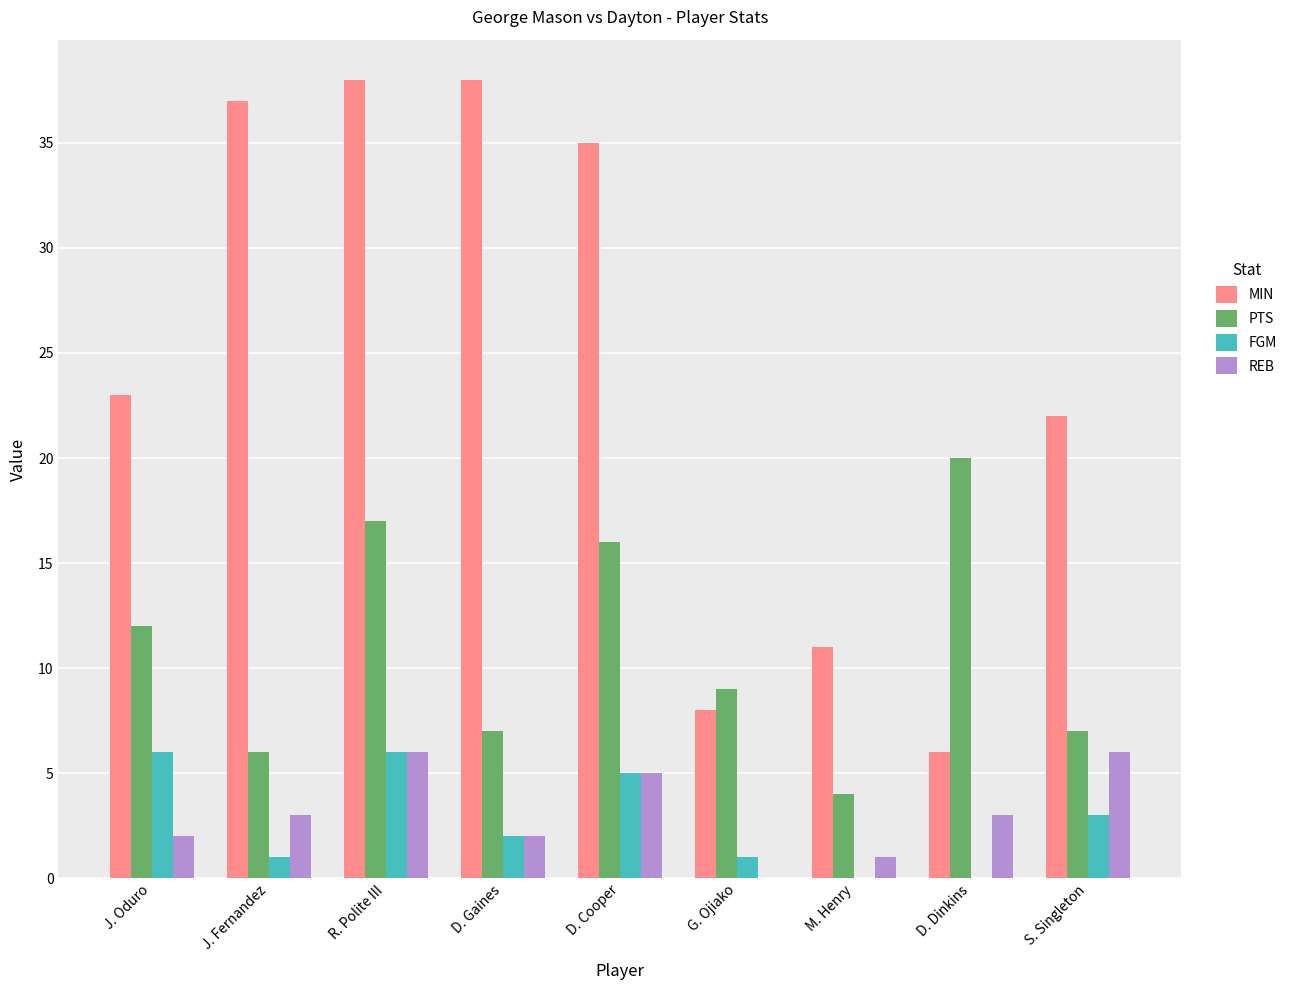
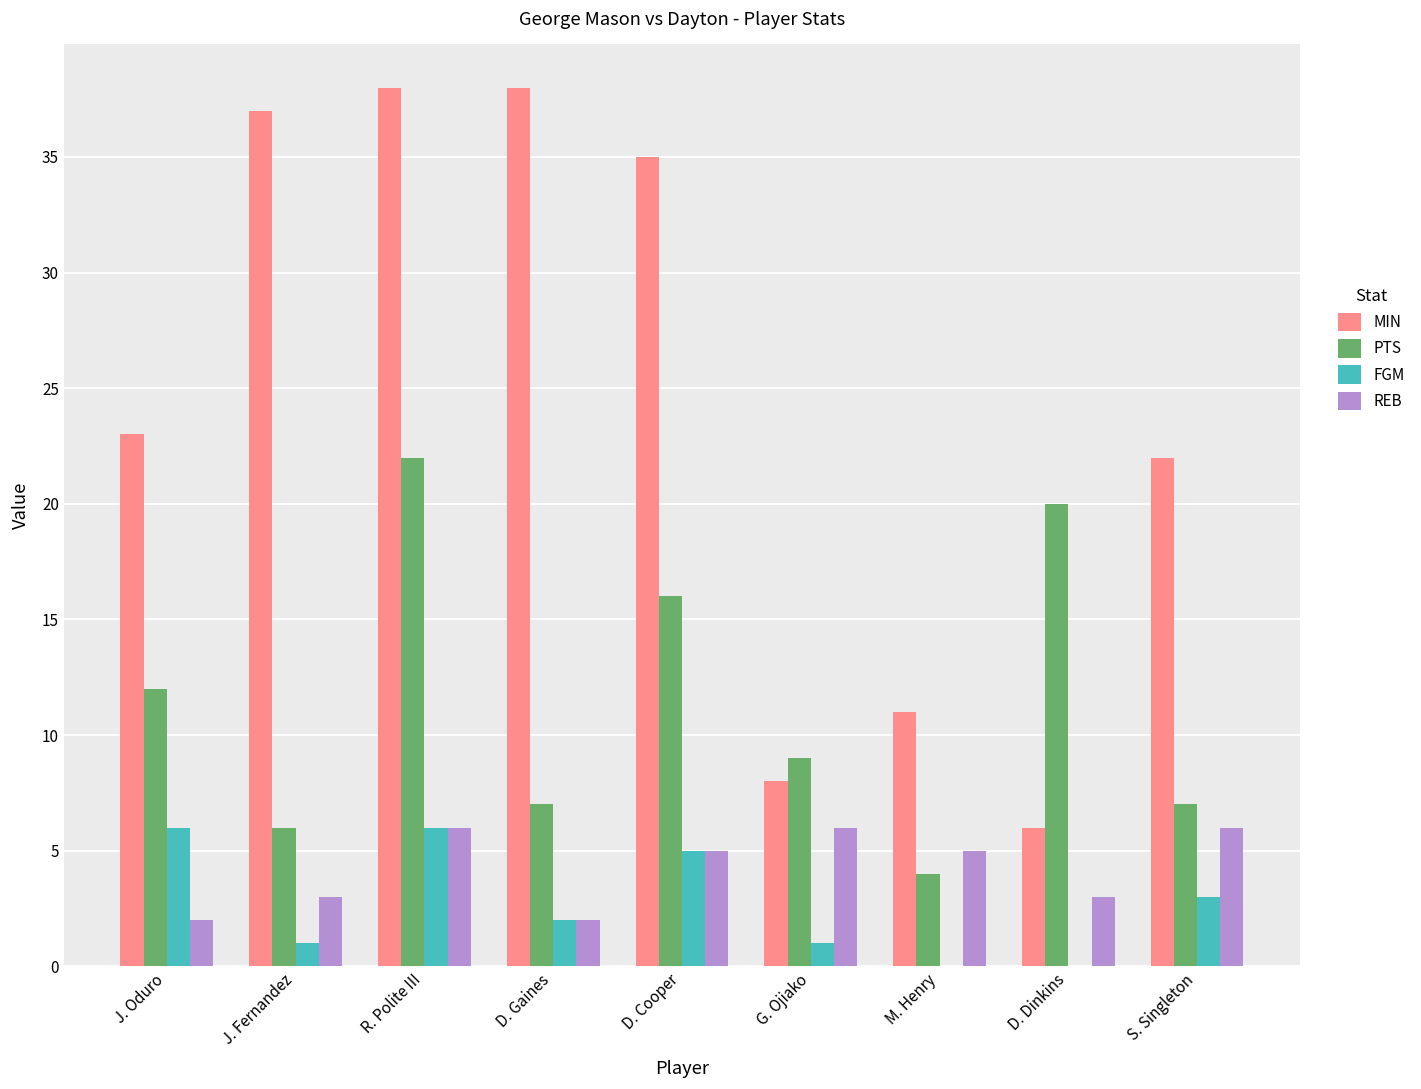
PTS, R. Polite III: 17 -> 22
REB, G. Ojiako: 0 -> 6
REB, M. Henry: 1 -> 5
